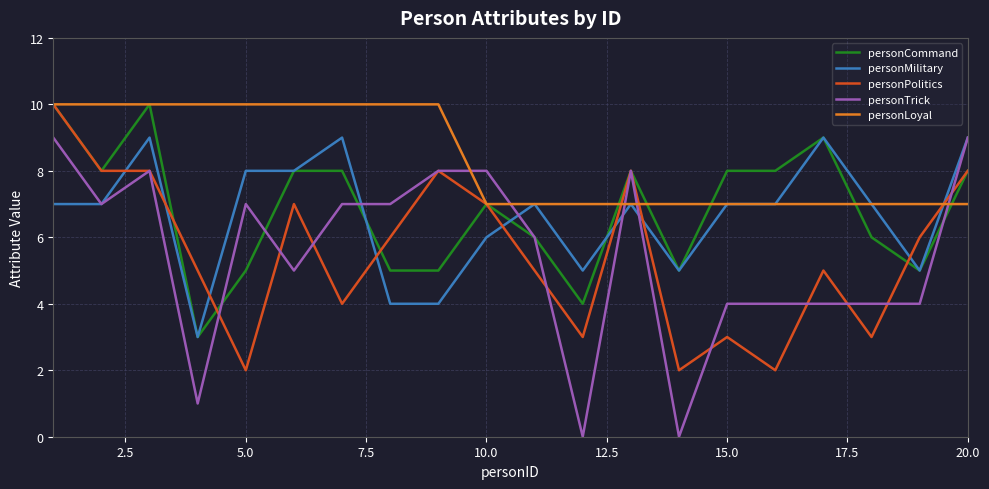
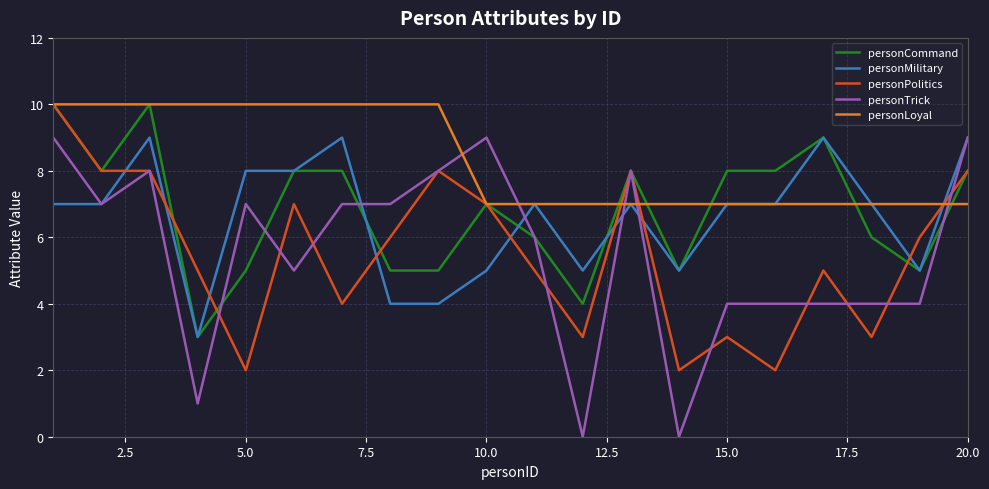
personMilitary, 10.0: 6 -> 5
personTrick, 10.0: 8 -> 9
